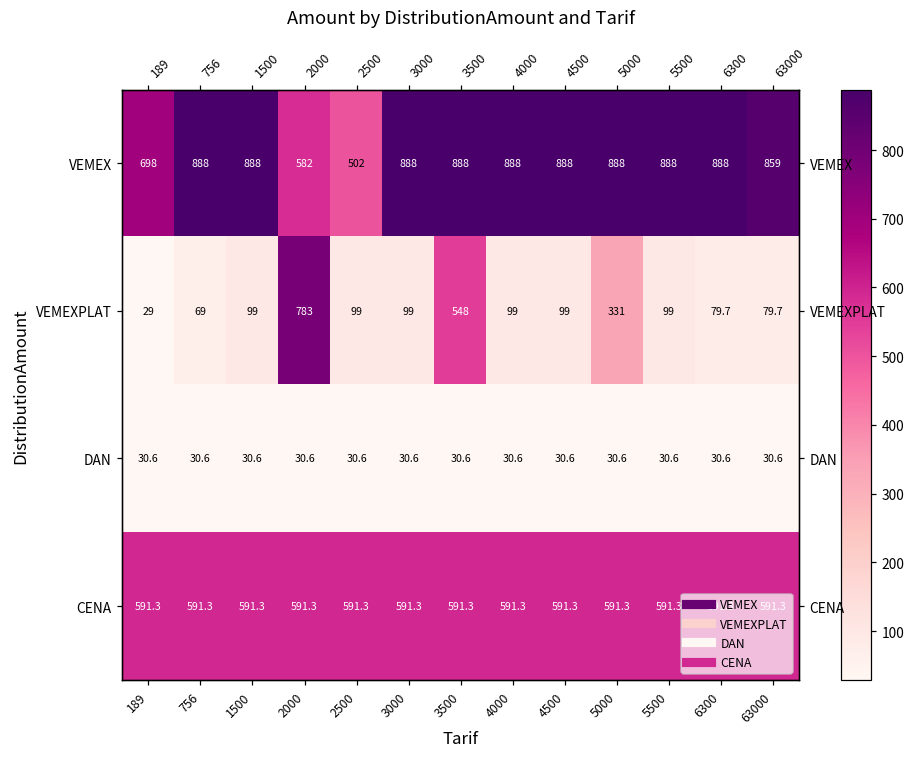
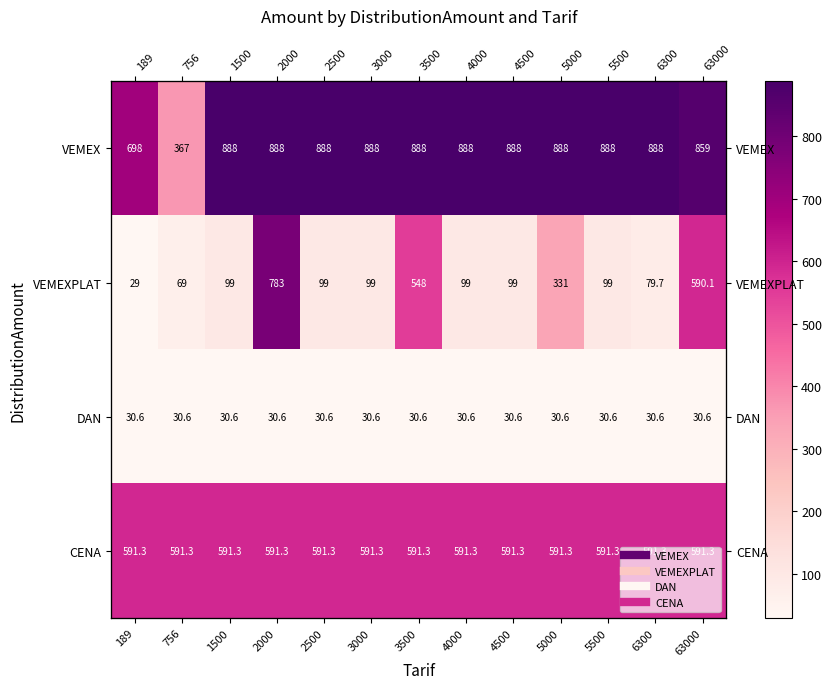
VEMEX, 756: 888 -> 367
VEMEX, 2000: 582 -> 888
VEMEX, 2500: 502 -> 888
VEMEXPLAT, 63000: 79.7 -> 590.1
